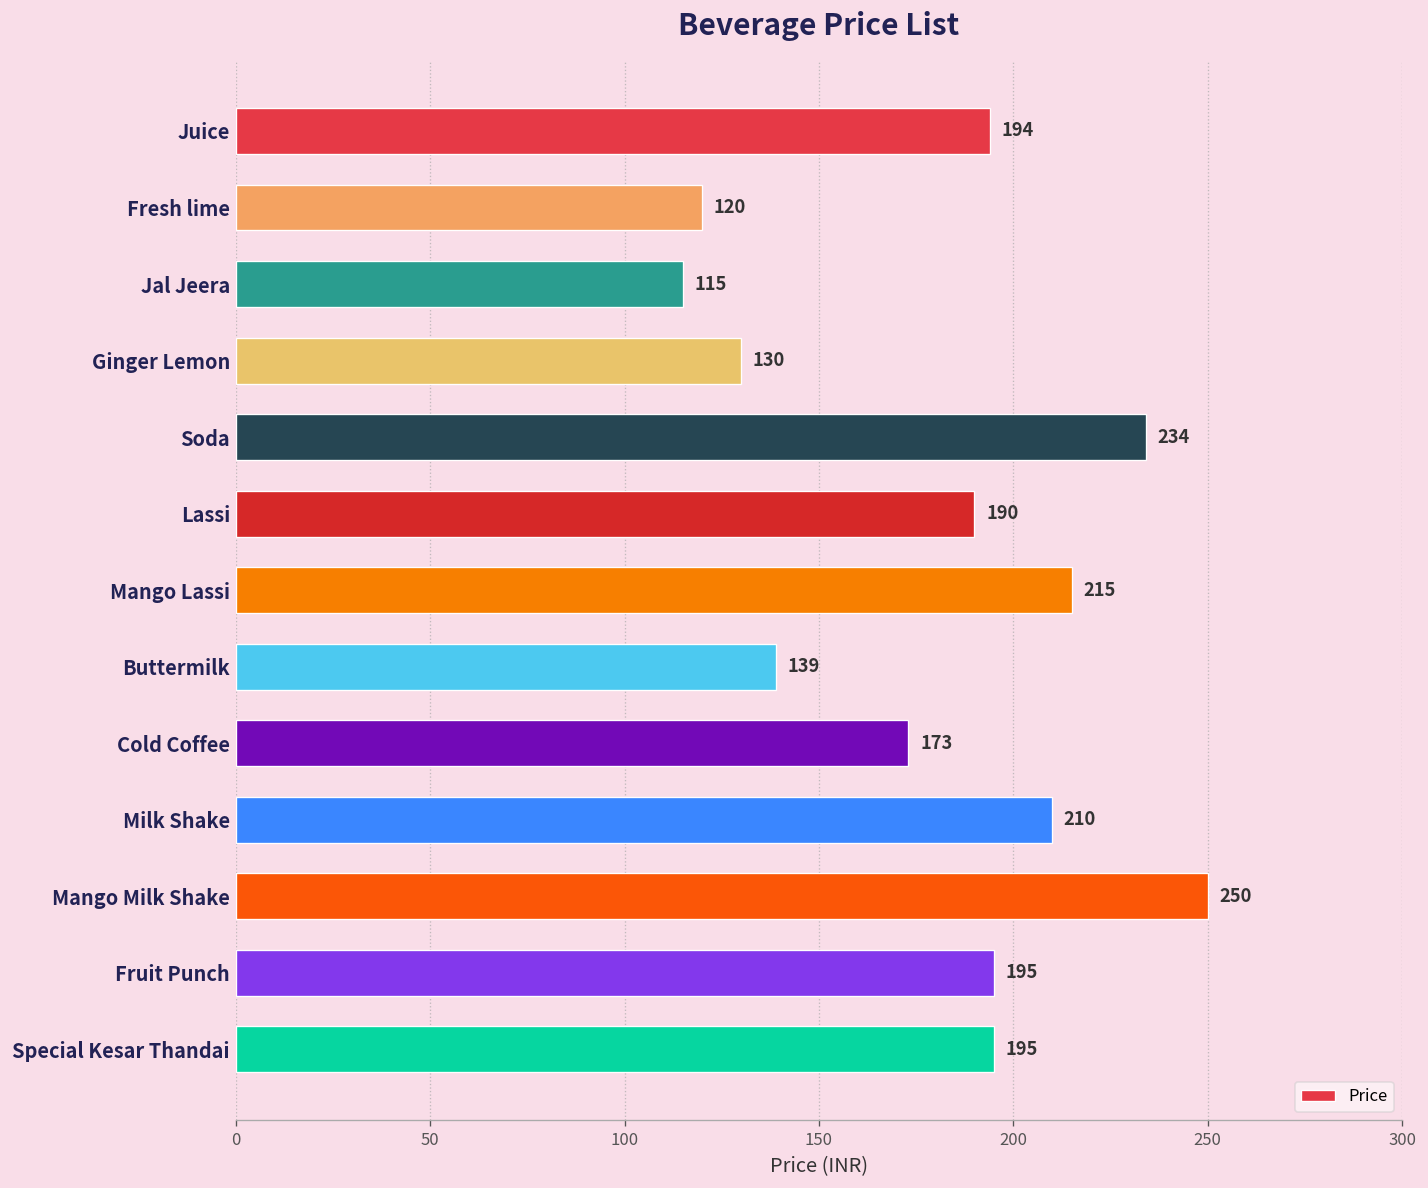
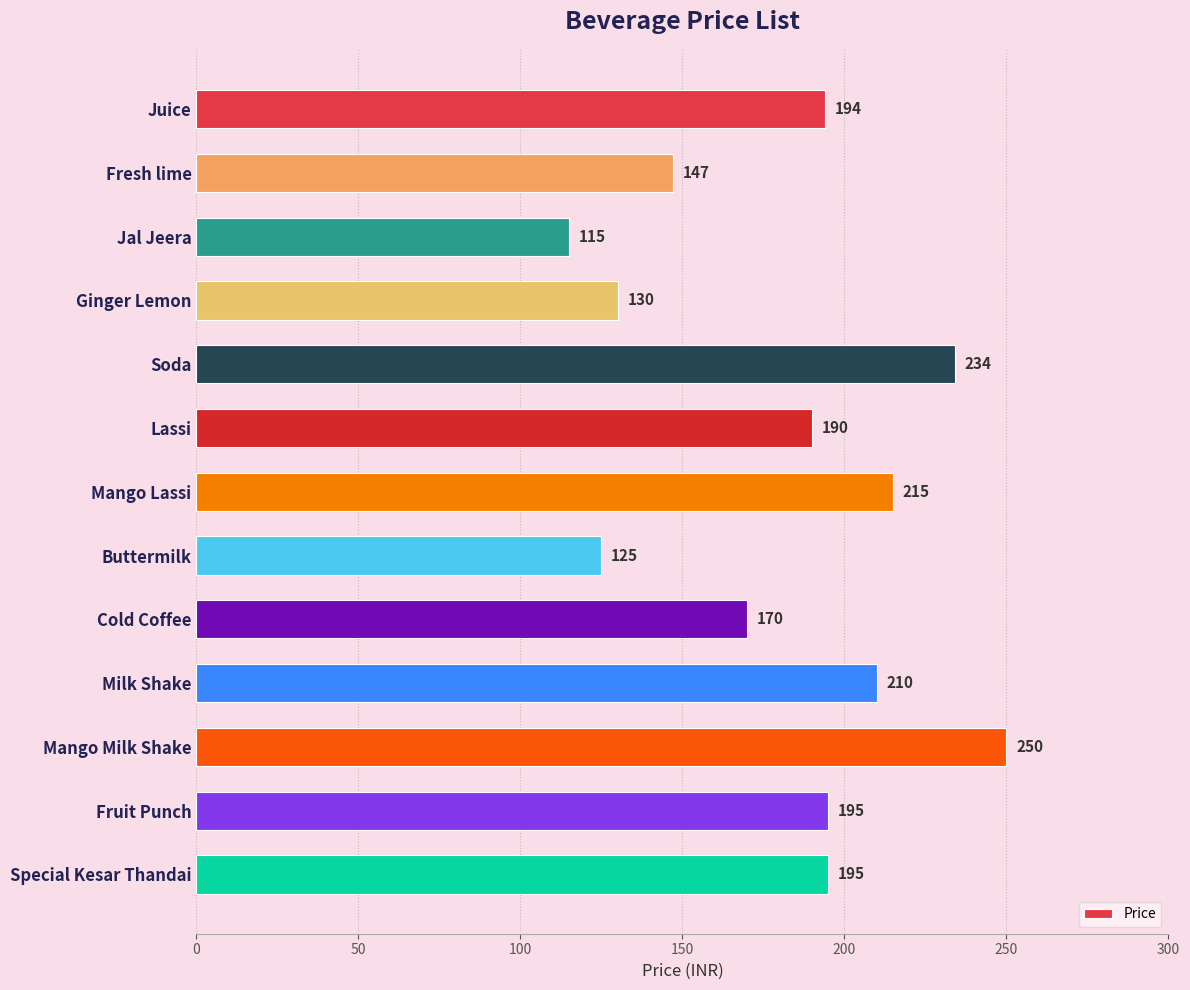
Fresh lime: 120 -> 147
Buttermilk: 139 -> 125
Cold Coffee: 173 -> 170
